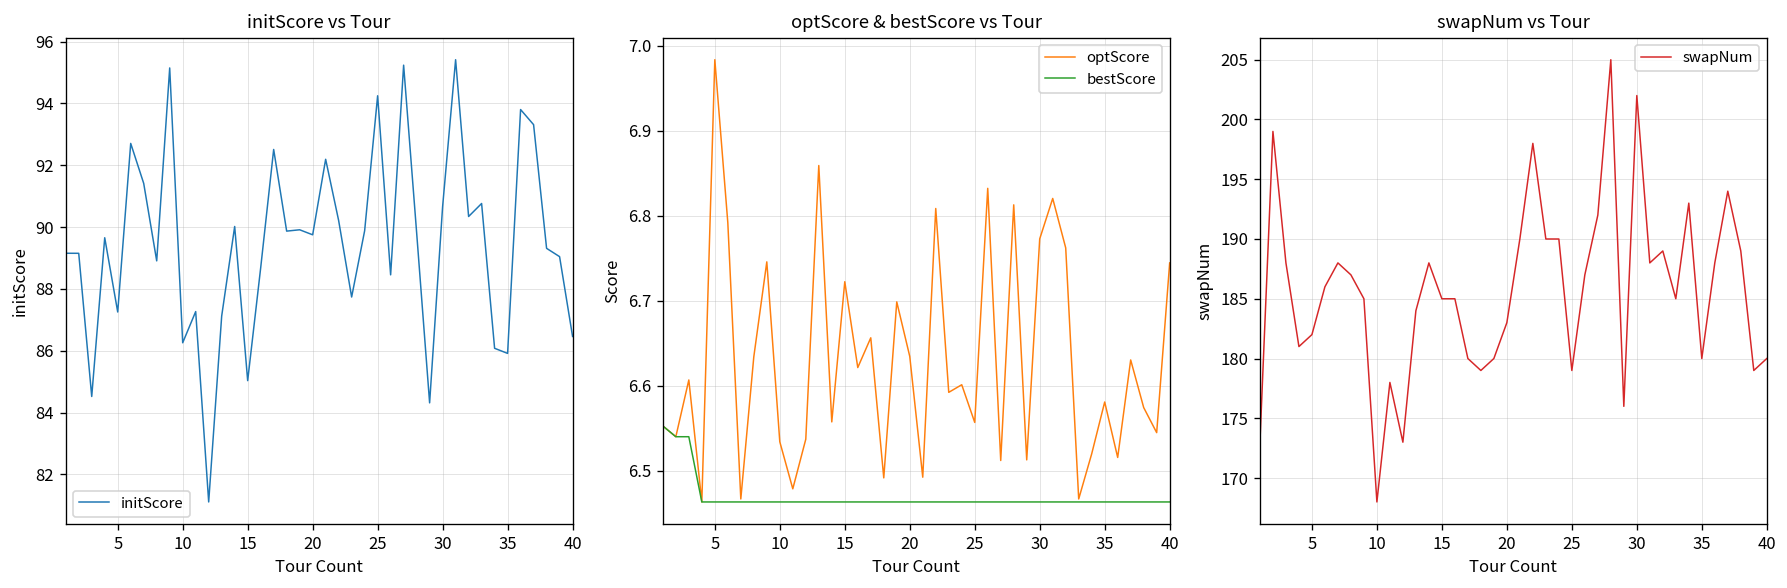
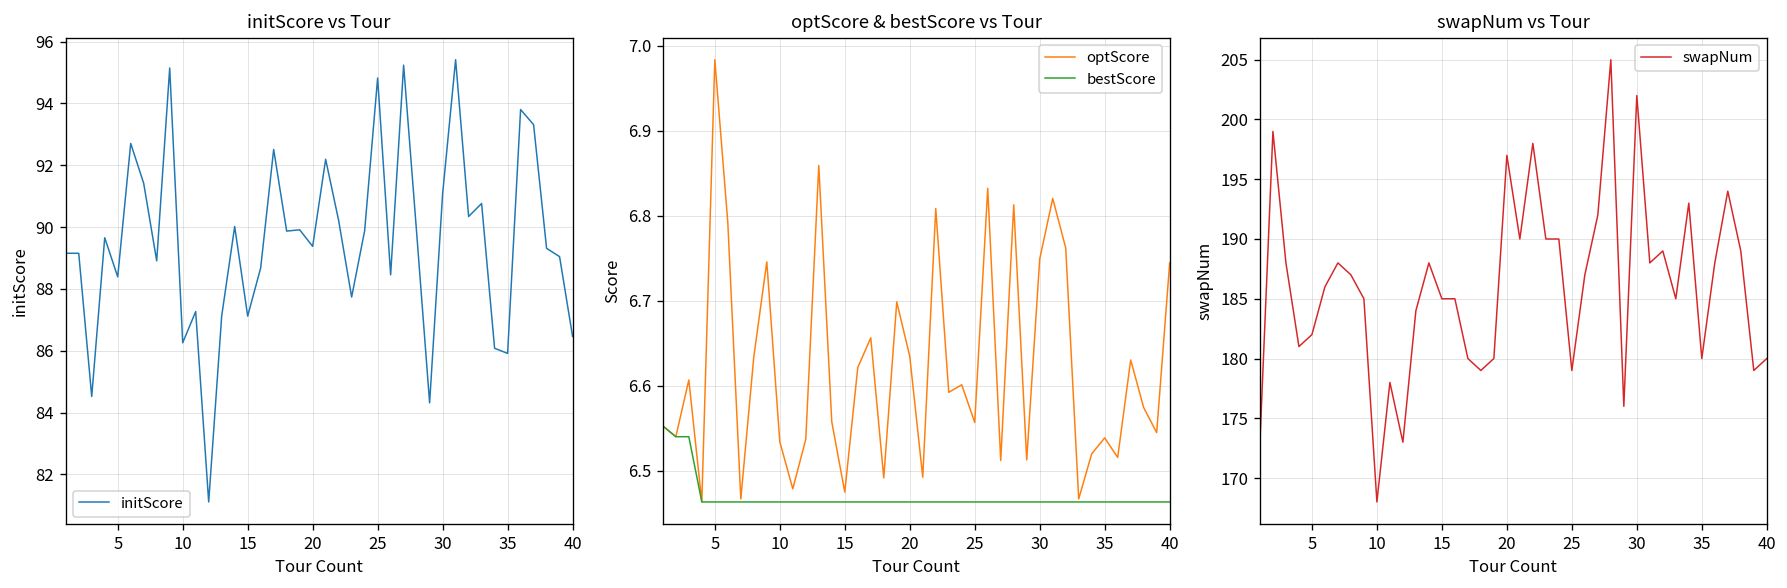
initScore vs Tour, 5: 87.3 -> 88.4
initScore vs Tour, 15: 85.0 -> 87.1
initScore vs Tour, 20: 89.7 -> 89.4
initScore vs Tour, 25: 94.2 -> 94.8
initScore vs Tour, 30: 90.7 -> 91.1
optScore & bestScore vs Tour, optScore, 15: 6.72 -> 6.47
optScore & bestScore vs Tour, optScore, 30: 6.77 -> 6.75
optScore & bestScore vs Tour, optScore, 35: 6.58 -> 6.54
swapNum vs Tour, 20: 183 -> 197
